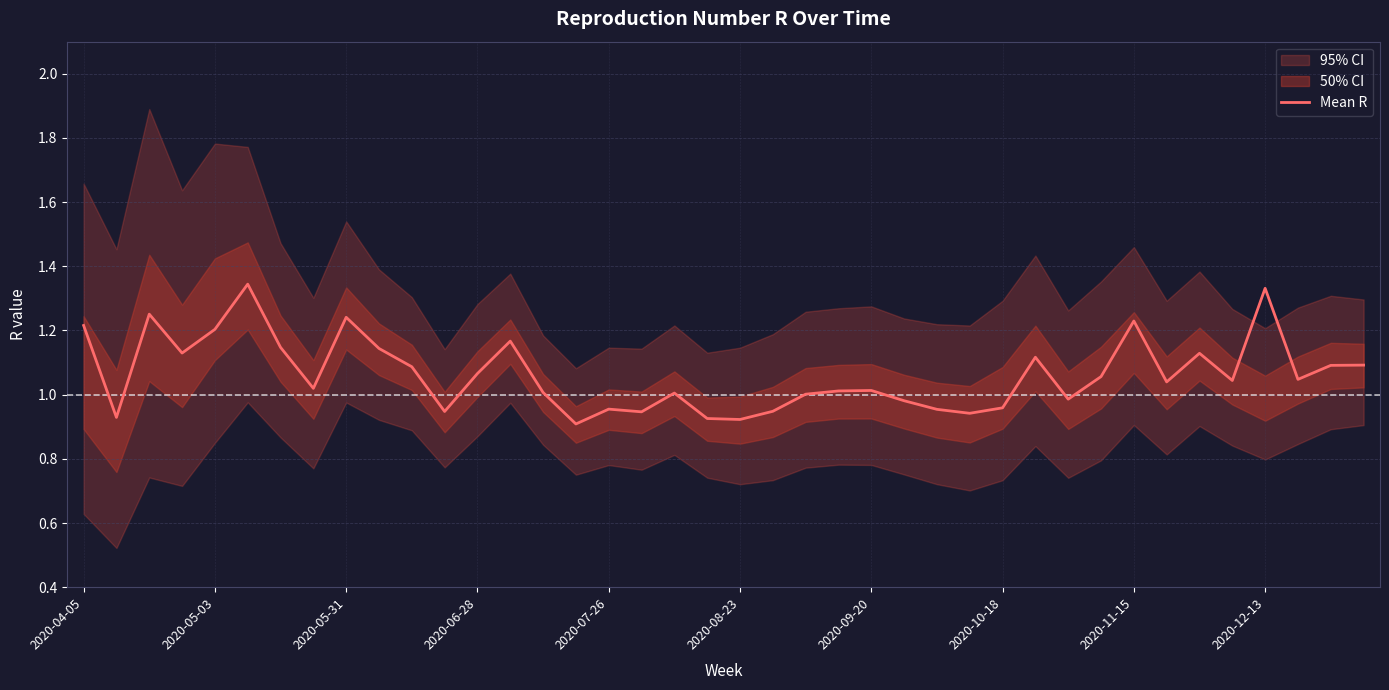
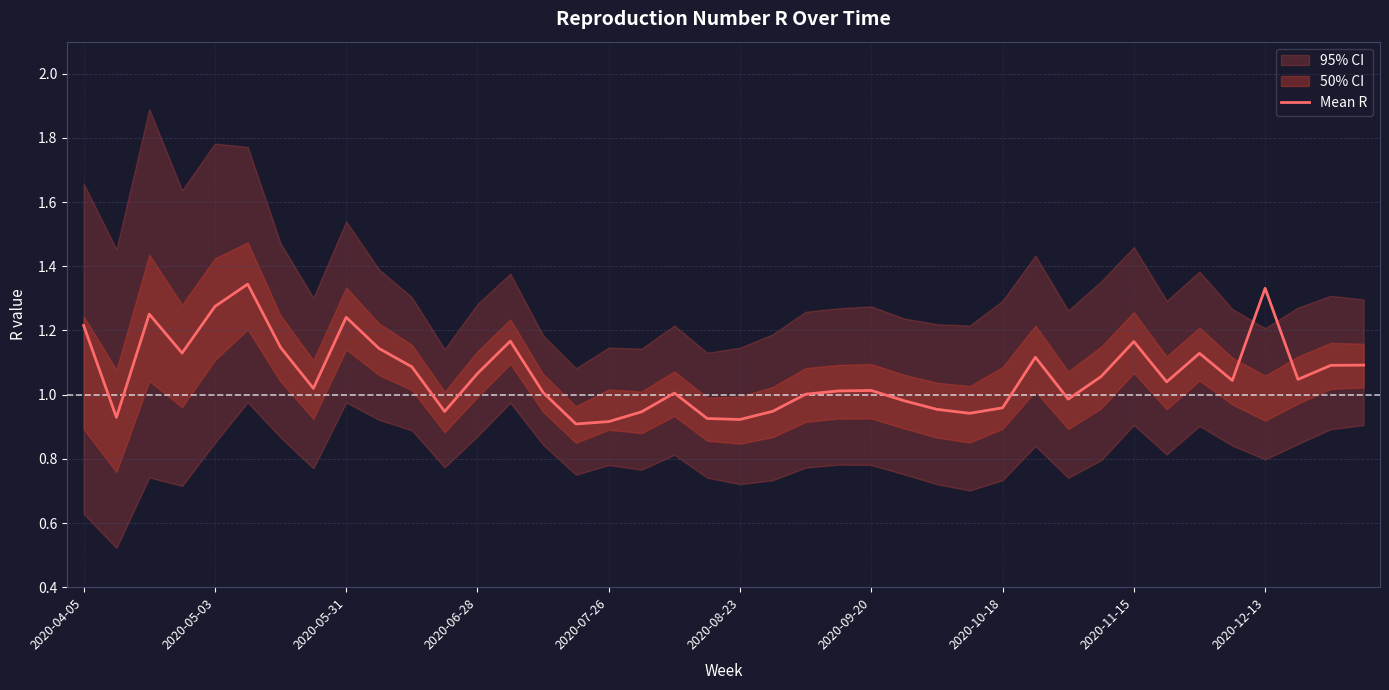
Mean R, 2020-05-03: 1.20 -> 1.27
Mean R, 2020-07-26: 0.95 -> 0.92
Mean R, 2020-11-15: 1.23 -> 1.17
